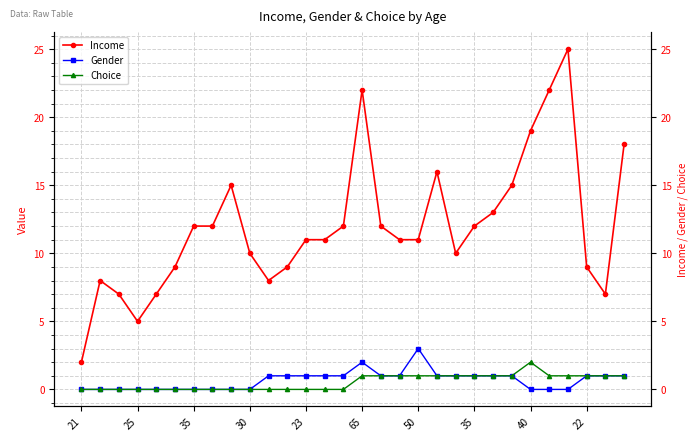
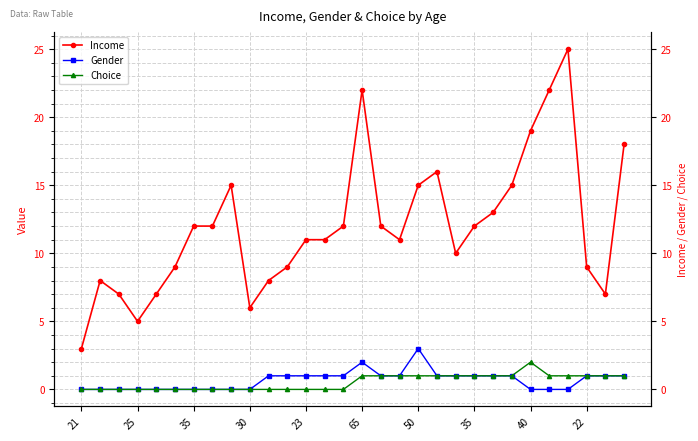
Income, 21: 2 -> 3
Income, 30: 10 -> 6
Income, 50: 11 -> 15
